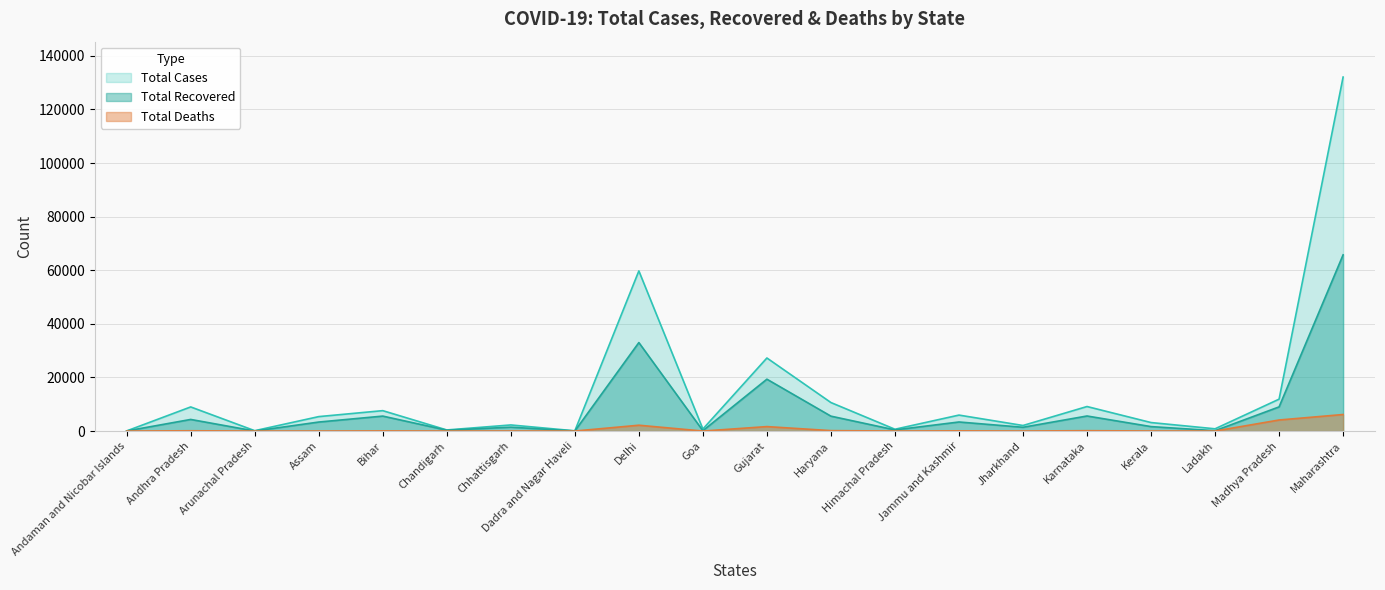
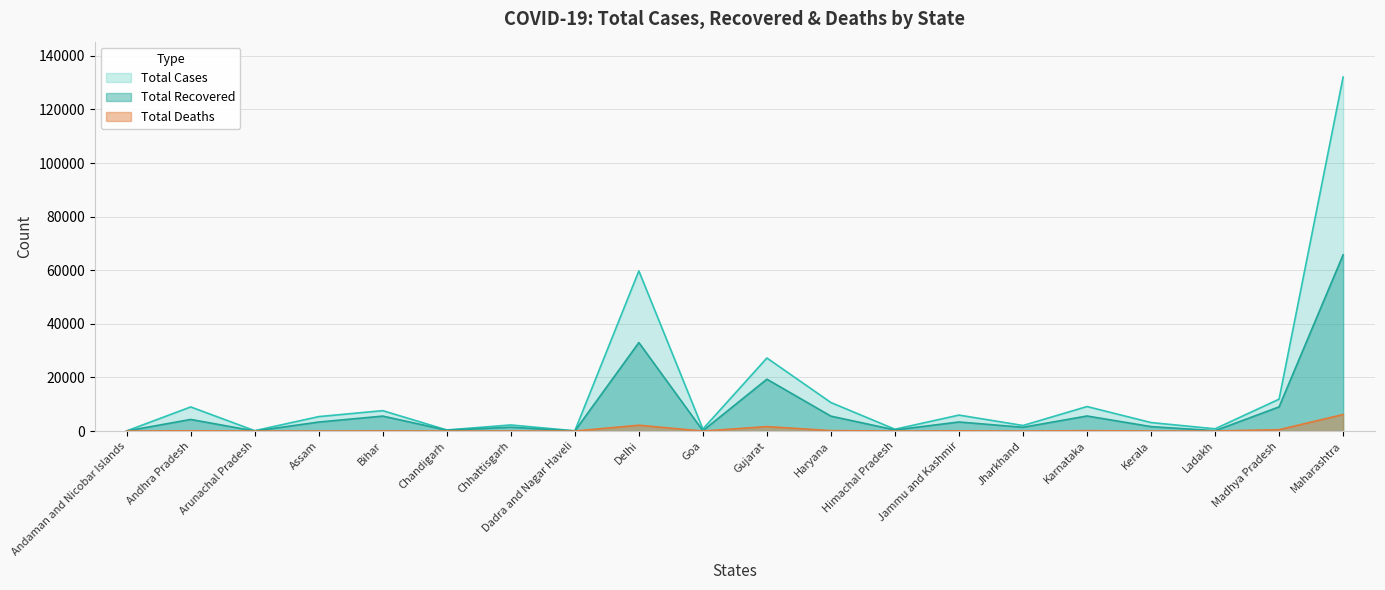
Total Deaths, Madhya Pradesh: 4000 -> 1000
